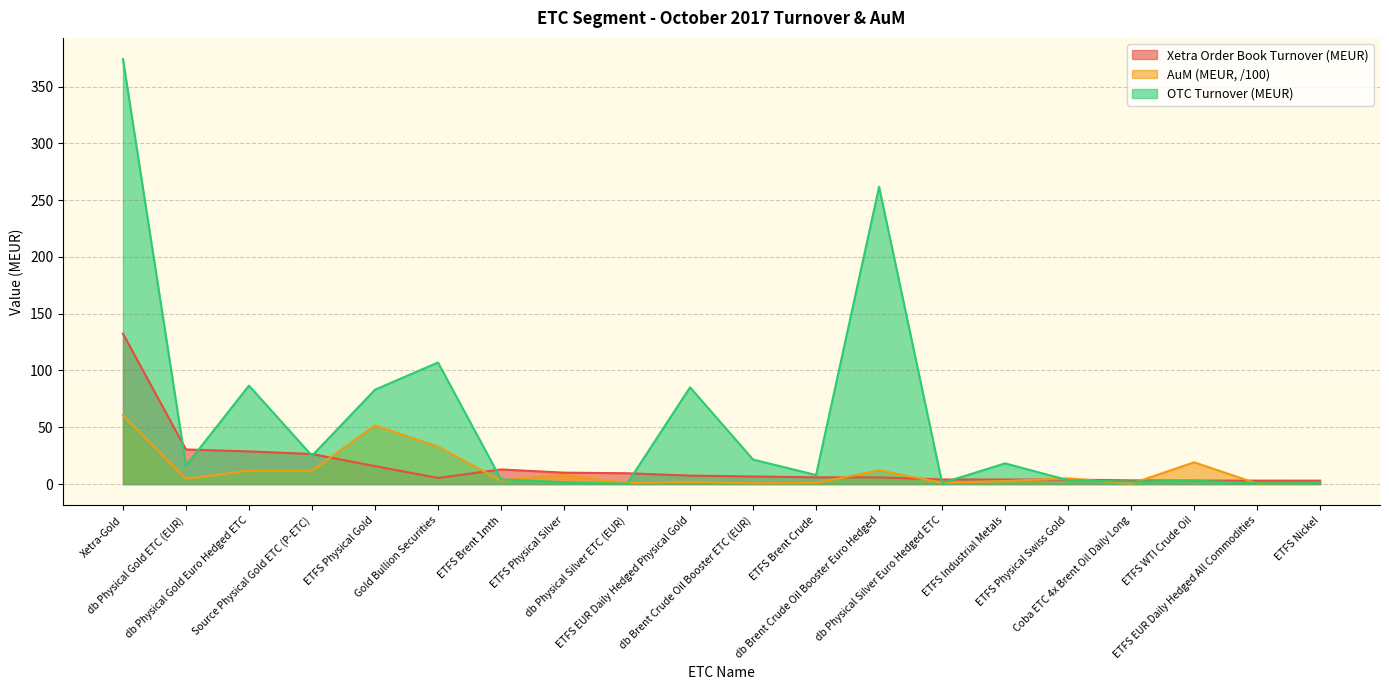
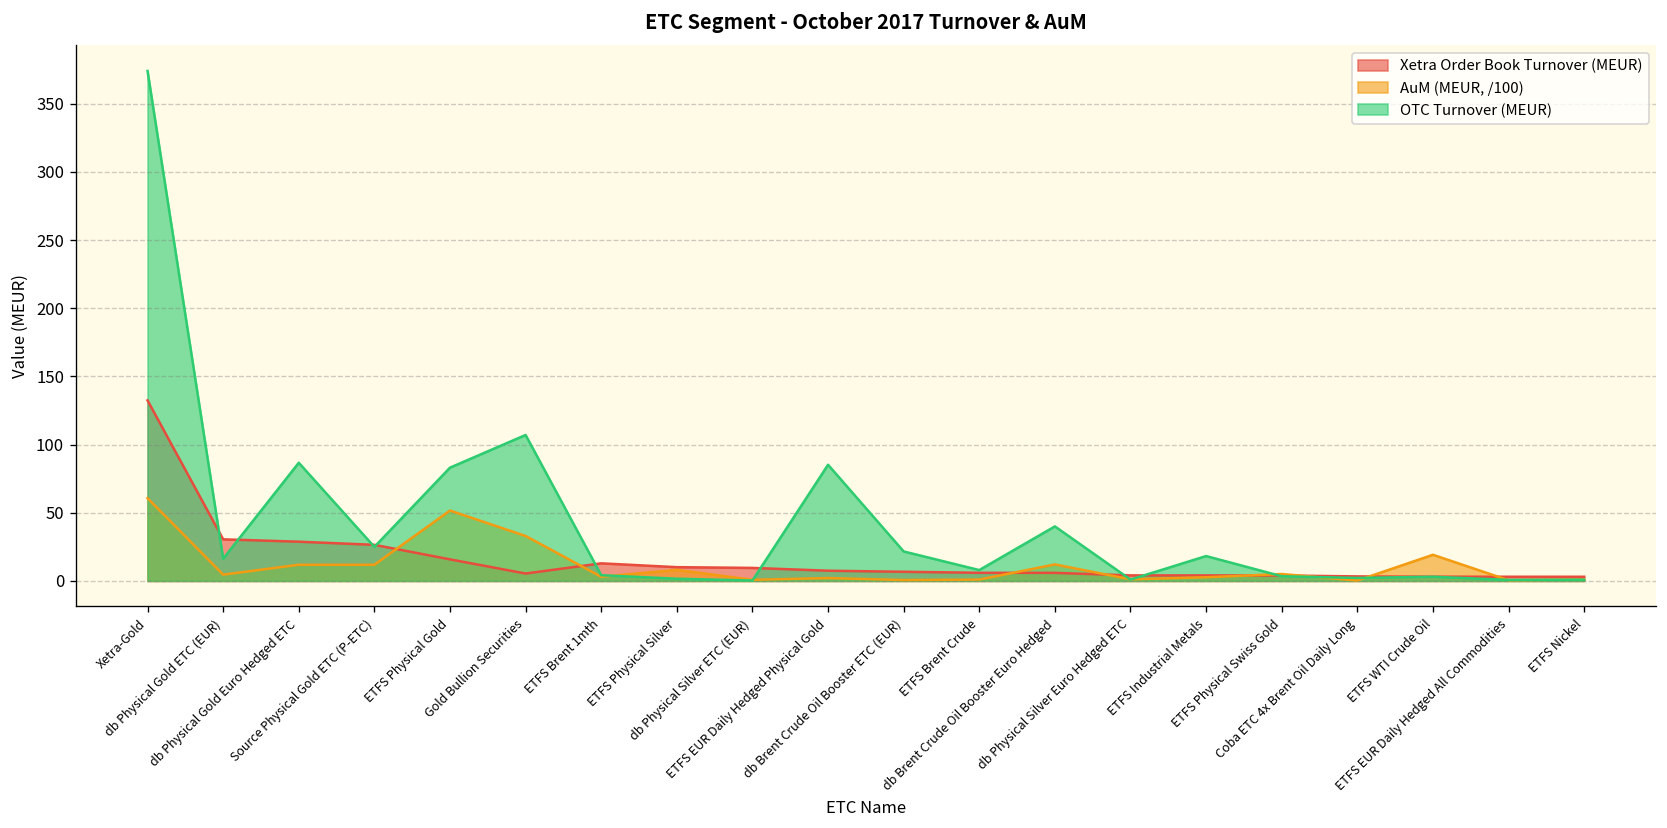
OTC Turnover (MEUR), db Brent Crude Oil Booster Euro Hedged: 262 -> 40
